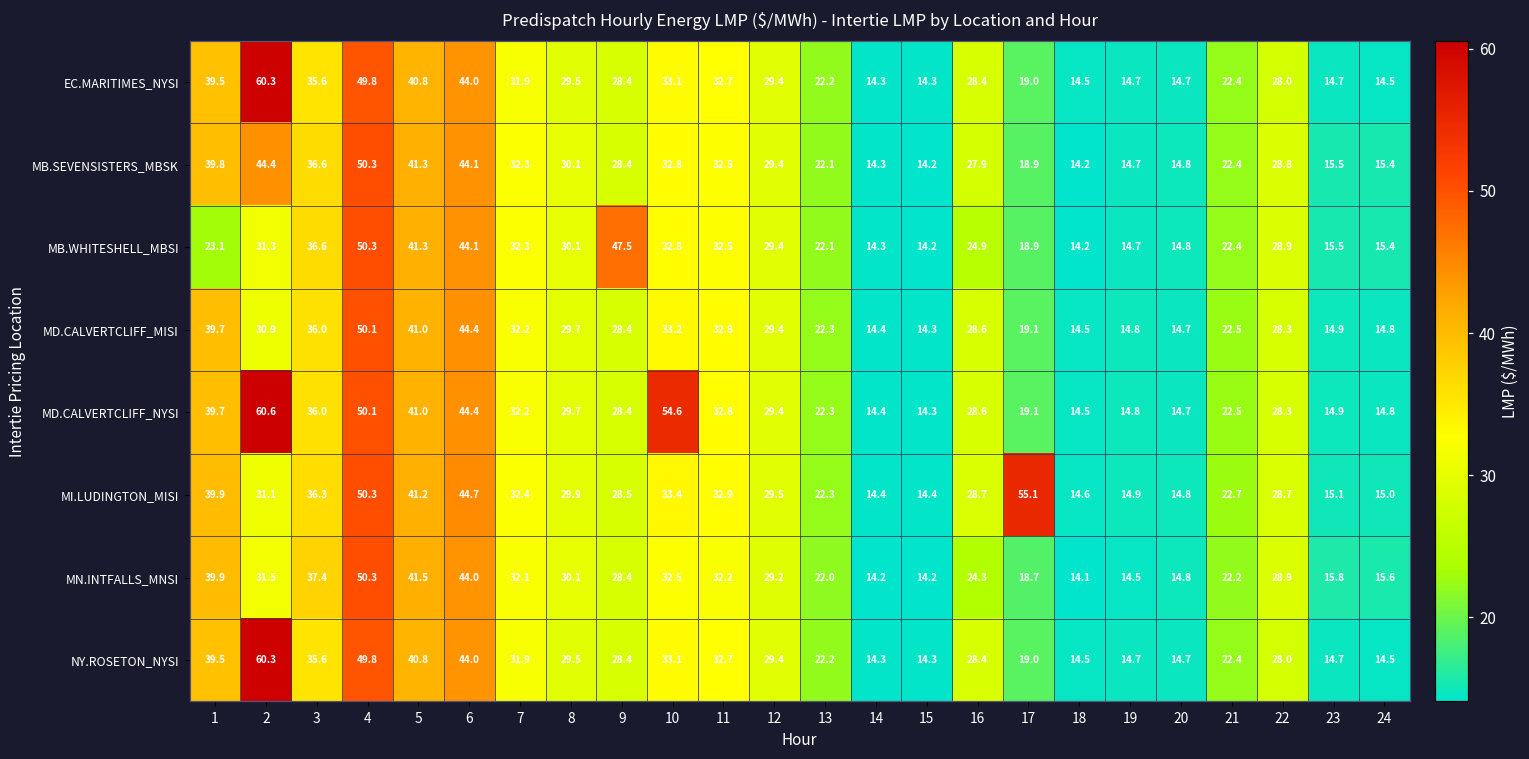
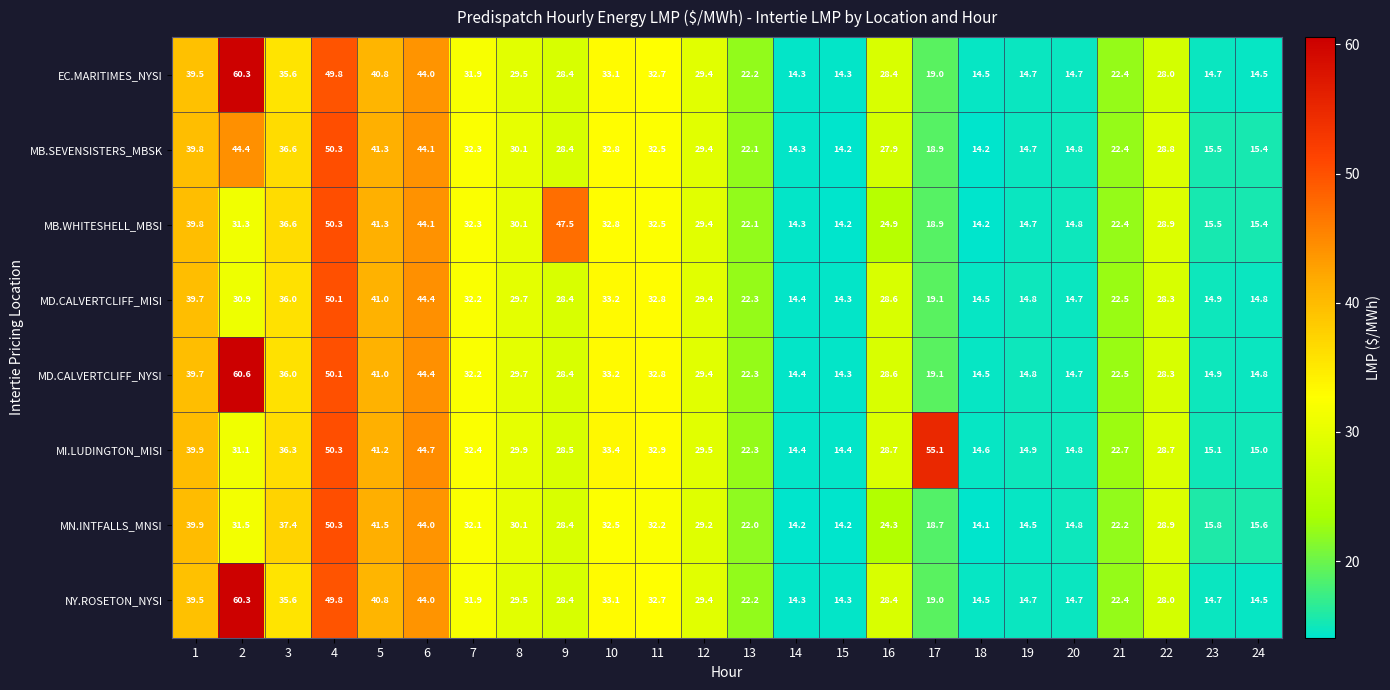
MB.WHITESHELL_MBSI, 1: 23.1 -> 39.8
MD.CALVERTCLIFF_NYSI, 10: 54.6 -> 33.2
